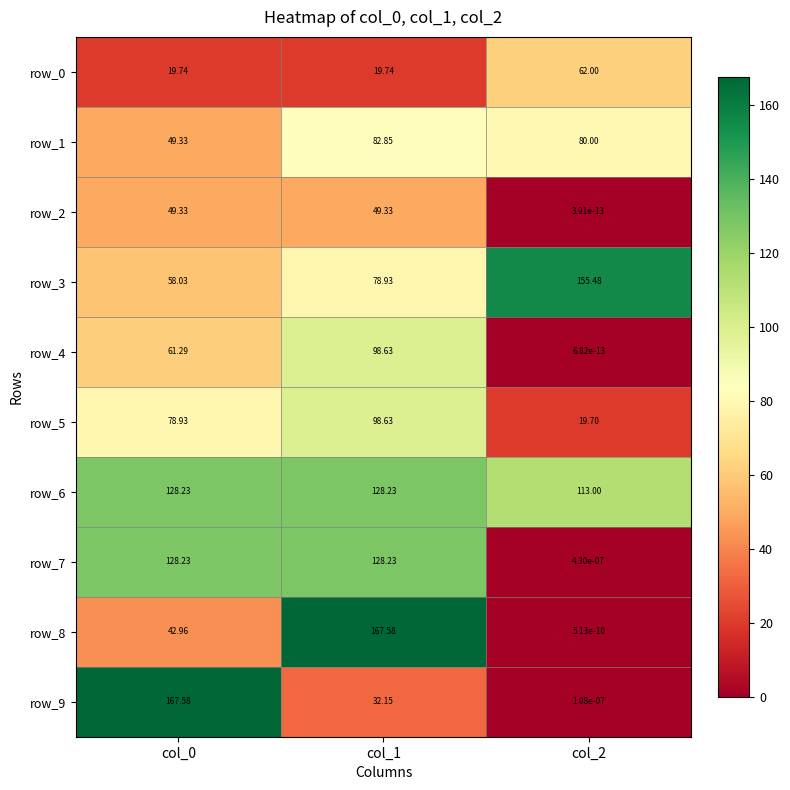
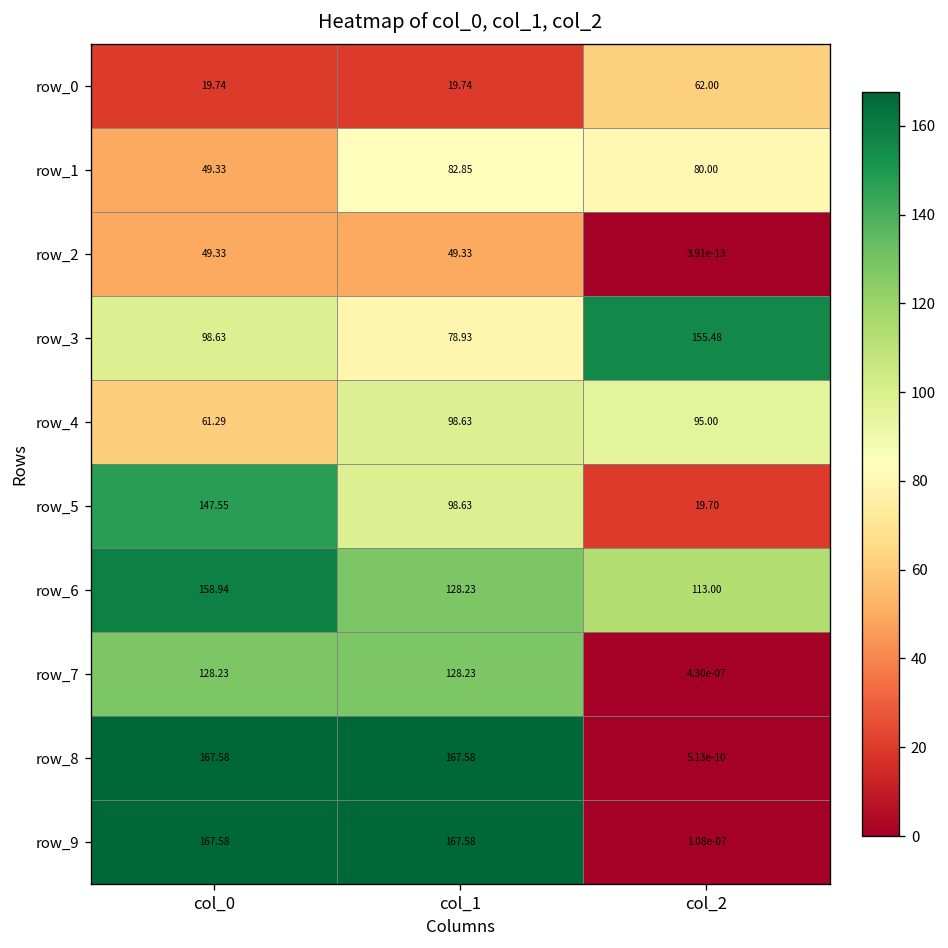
row_3, col_0: 58.03 -> 98.63
row_4, col_2: 6.82e-13 -> 95.00
row_5, col_0: 78.93 -> 147.55
row_6, col_0: 128.23 -> 158.94
row_8, col_0: 42.96 -> 167.58
row_9, col_1: 32.15 -> 167.58
